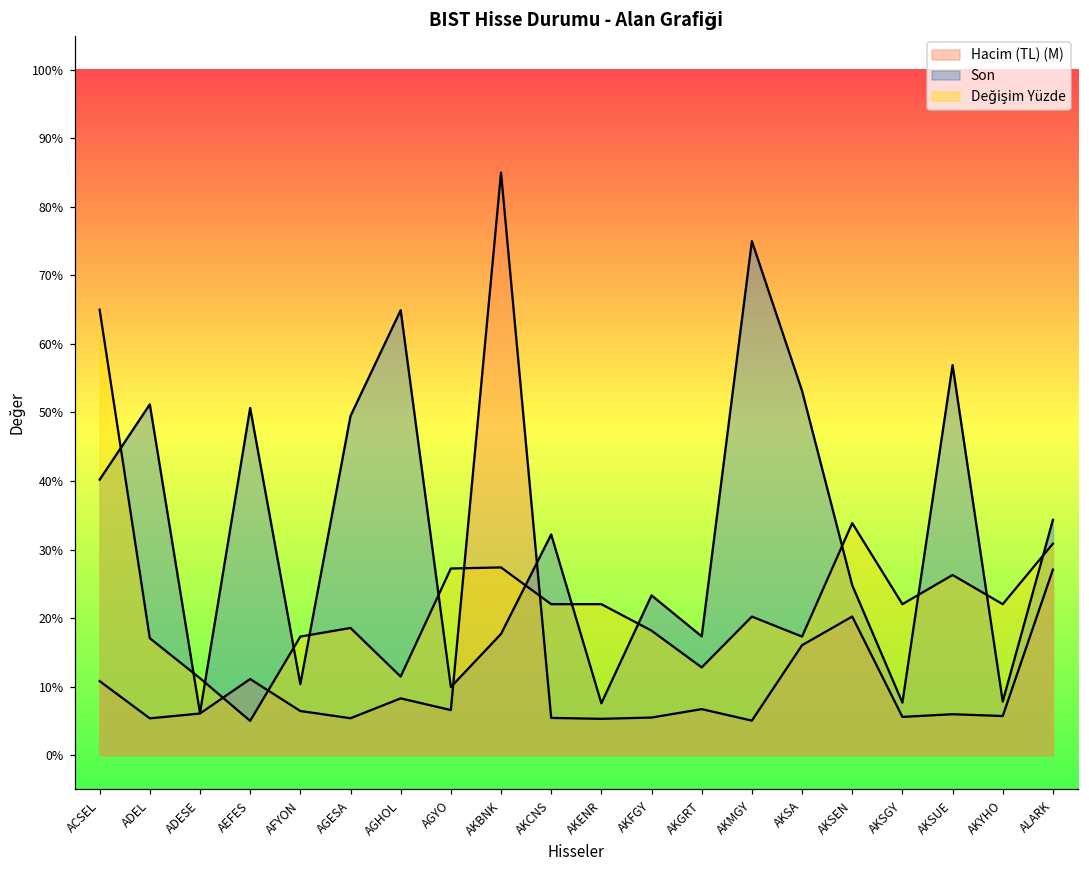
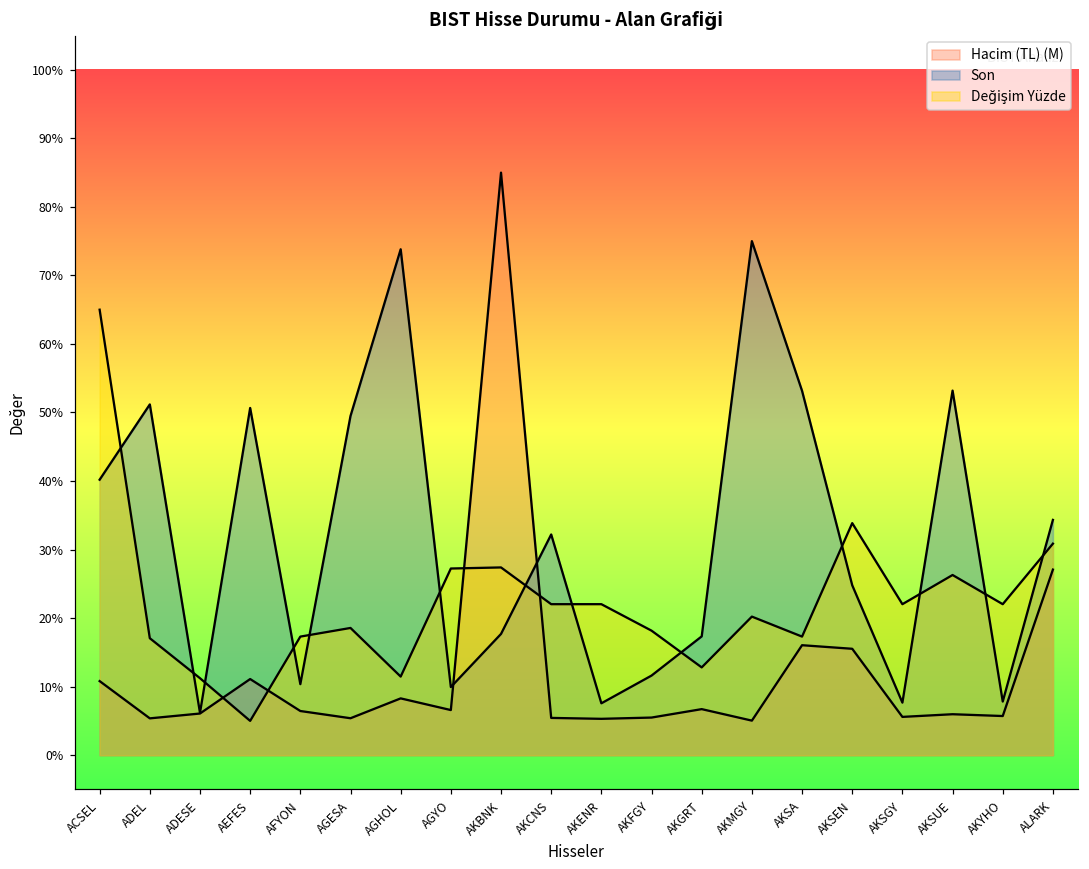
Son, AGHOL: 65% -> 74%
Son, AKFGY: 23% -> 12%
Hacim (TL) (M), AKSEN: 20% -> 16%
Son, AKSUE: 57% -> 53%
